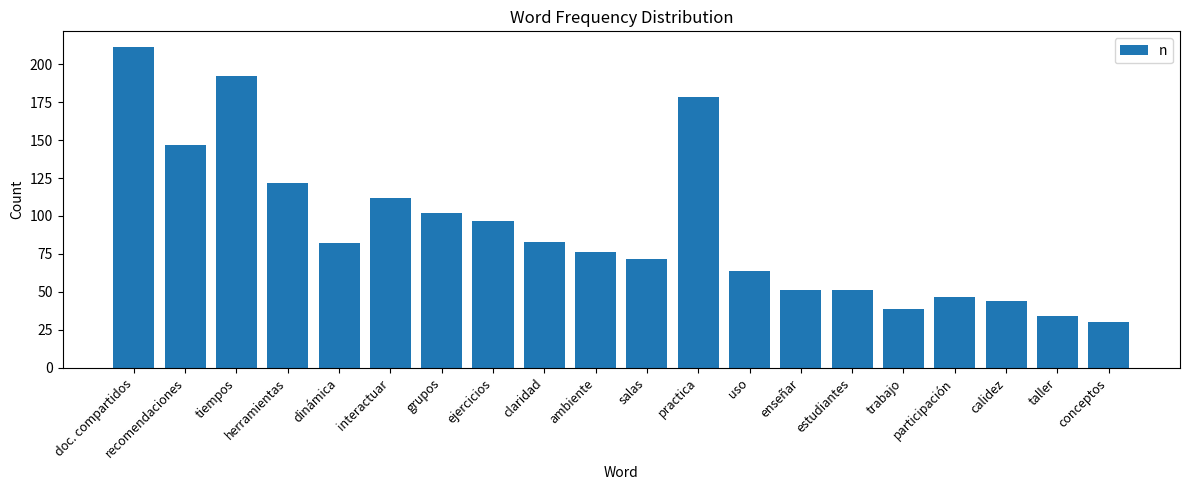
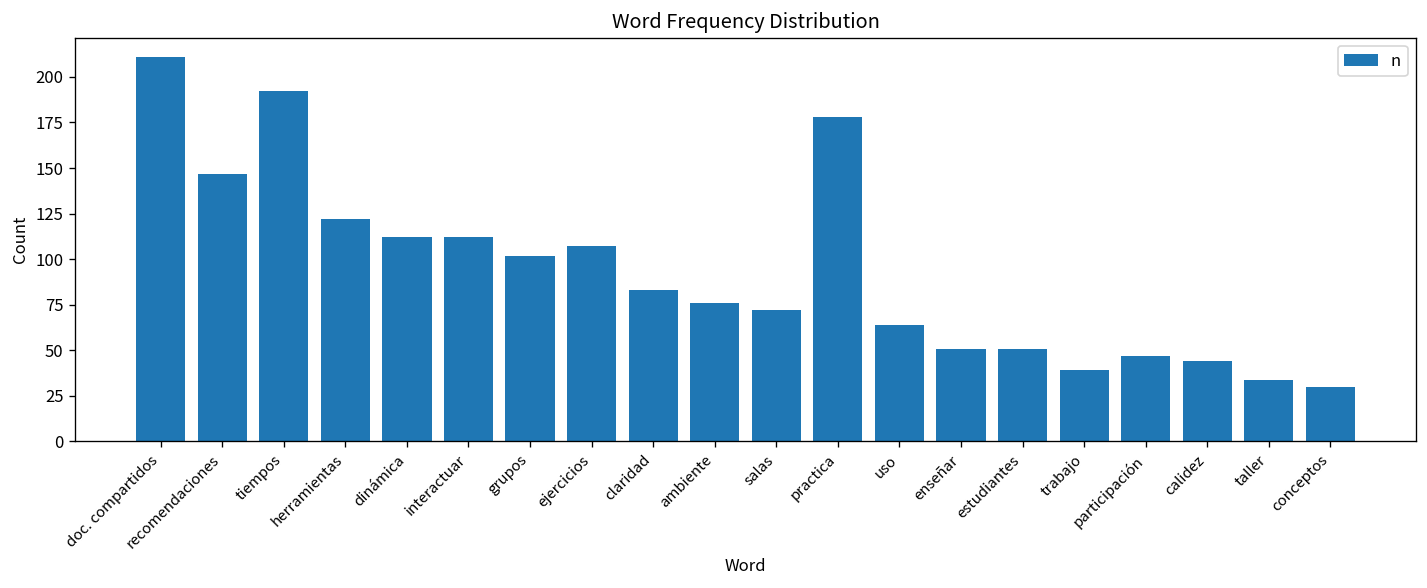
dinámica: 82 -> 112
ejercicios: 97 -> 107
